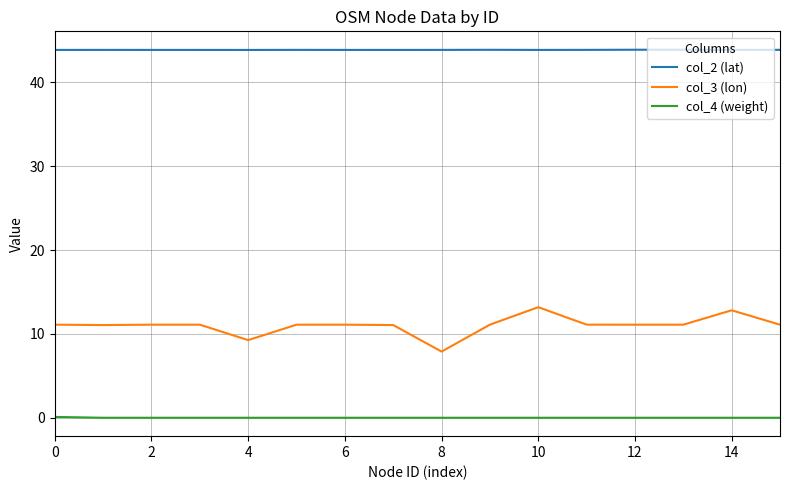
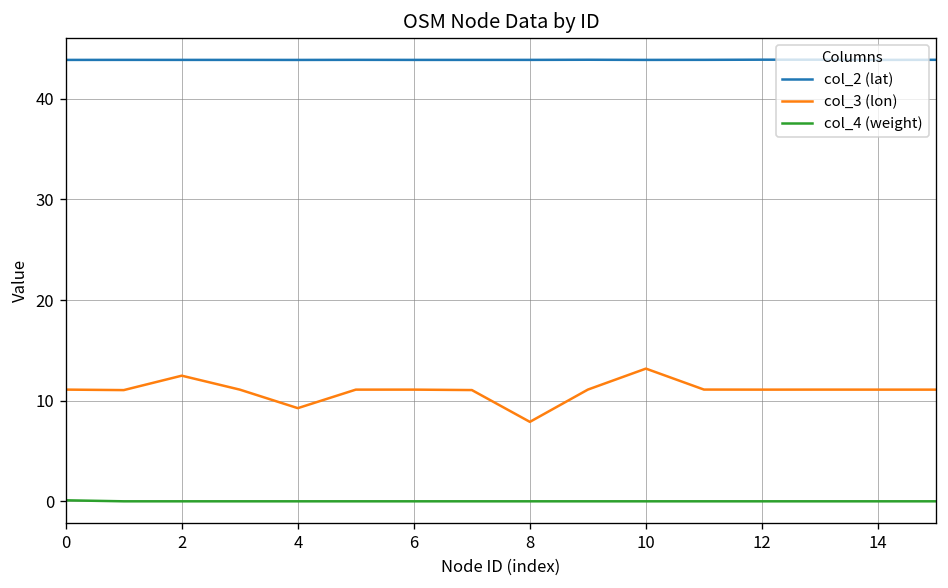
col_3 (lon), 2: 11 -> 12
col_3 (lon), 14: 13 -> 11
